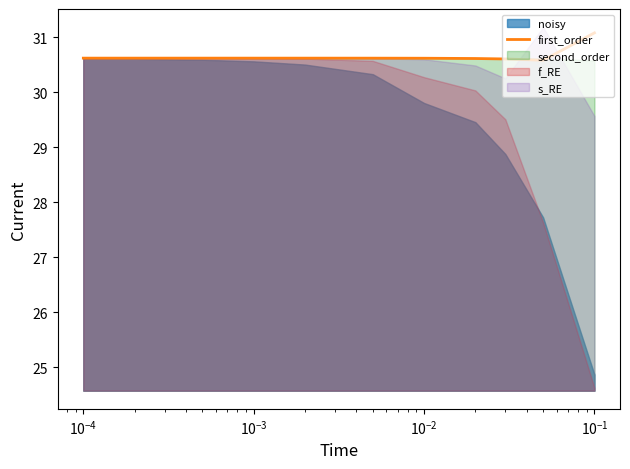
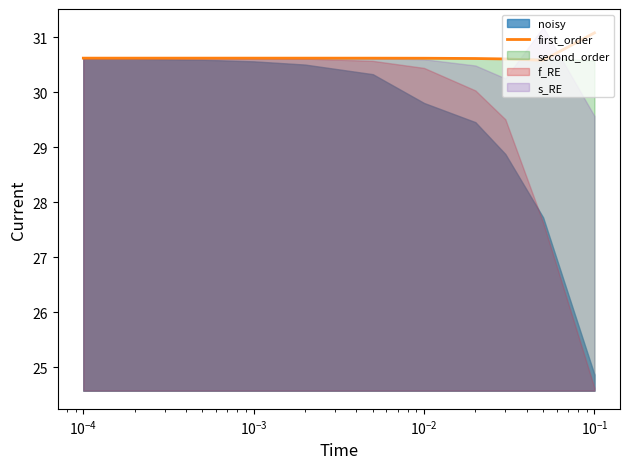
f_RE, 10^-2: 30.3 -> 30.4
